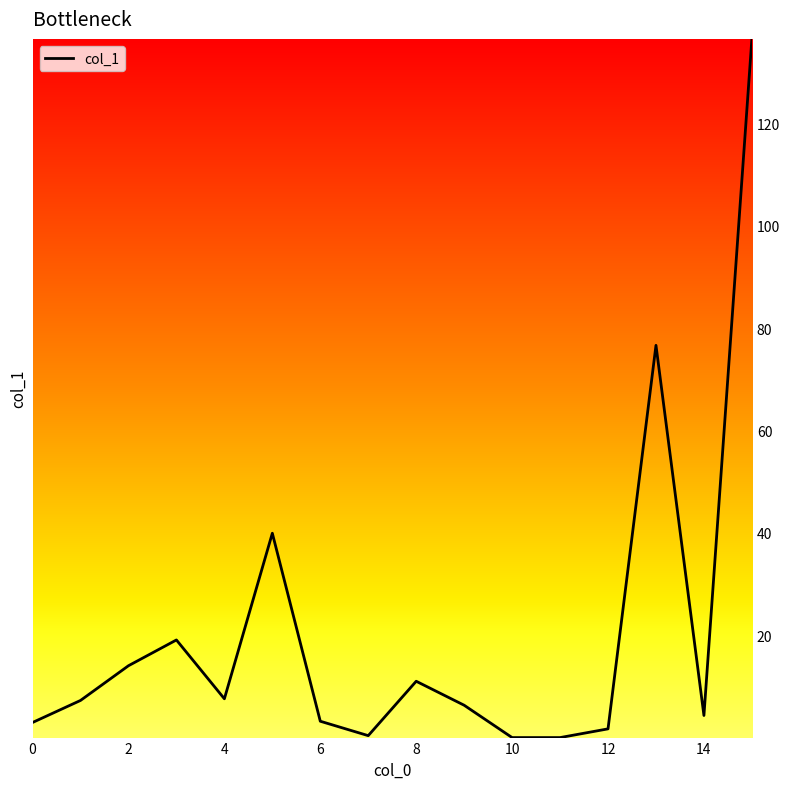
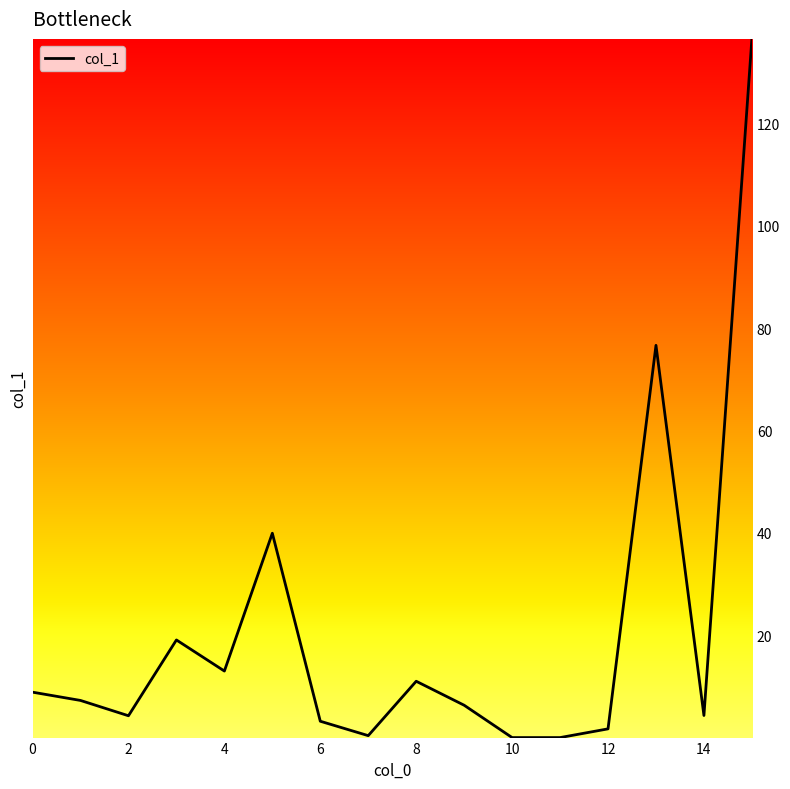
0: 3 -> 9
2: 14 -> 4
4: 8 -> 13
